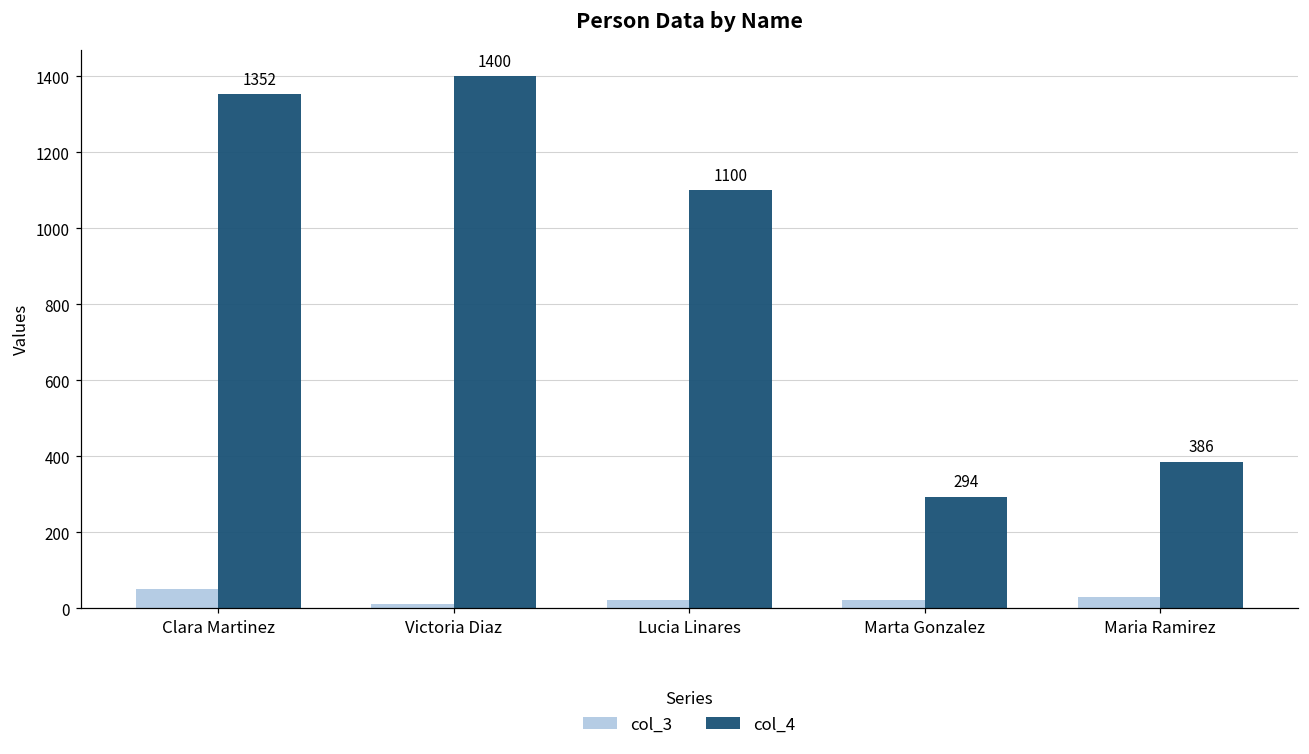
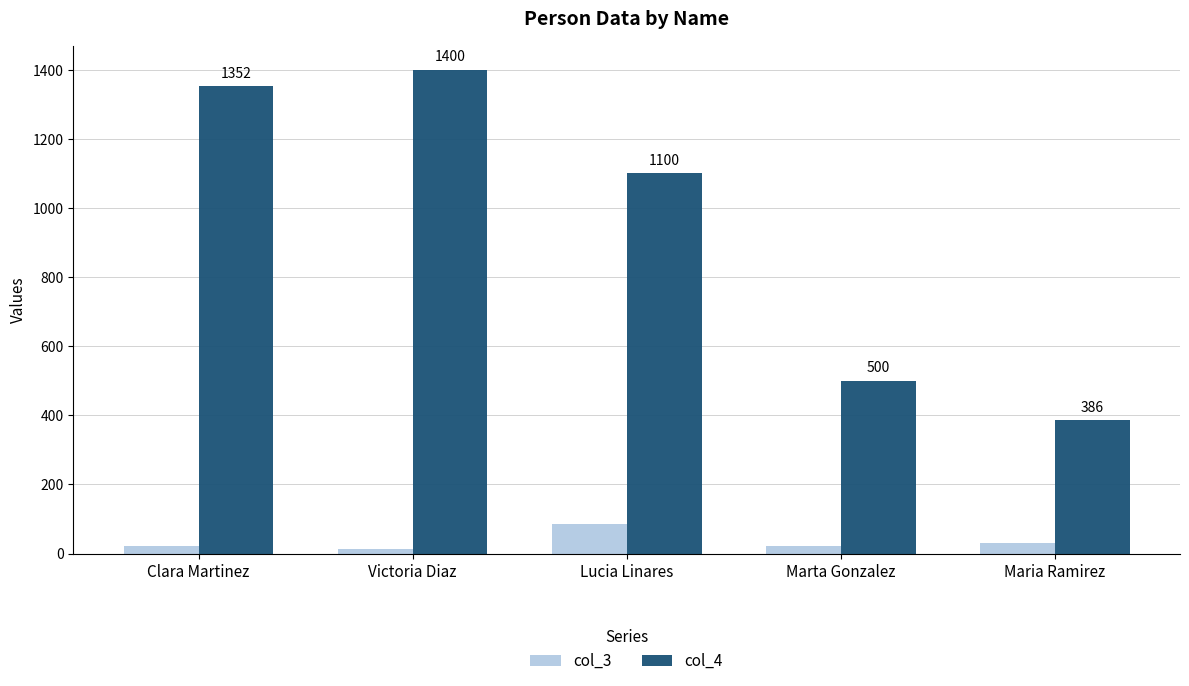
col_3, Clara Martinez: 50 -> 20
col_3, Lucia Linares: 20 -> 90
col_4, Marta Gonzalez: 294 -> 500
